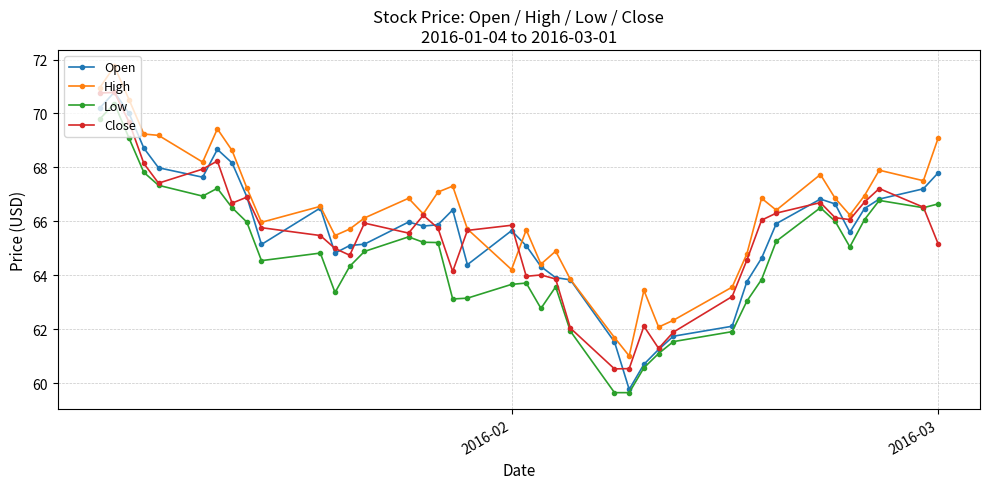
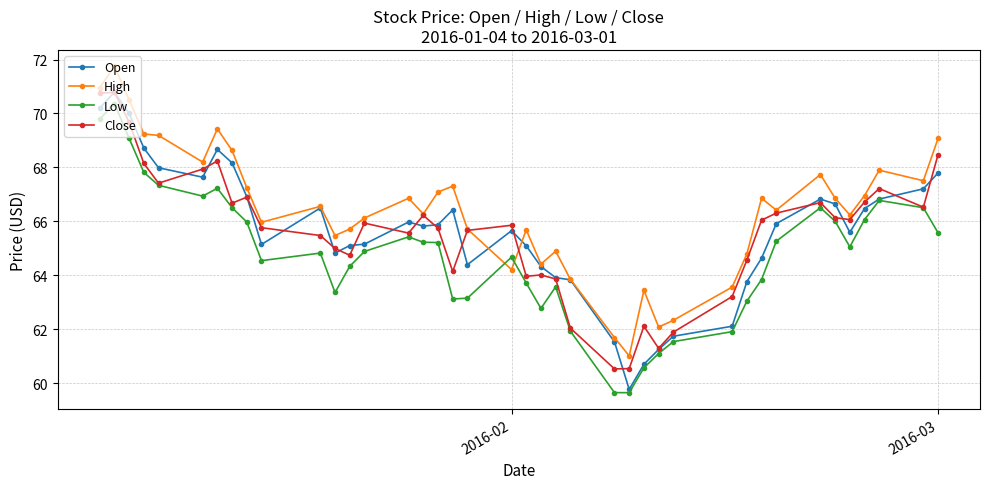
Low, 2016-02: 63.7 -> 64.7
Low, 2016-03: 66.7 -> 65.6
Close, 2016-03: 65.2 -> 68.5
